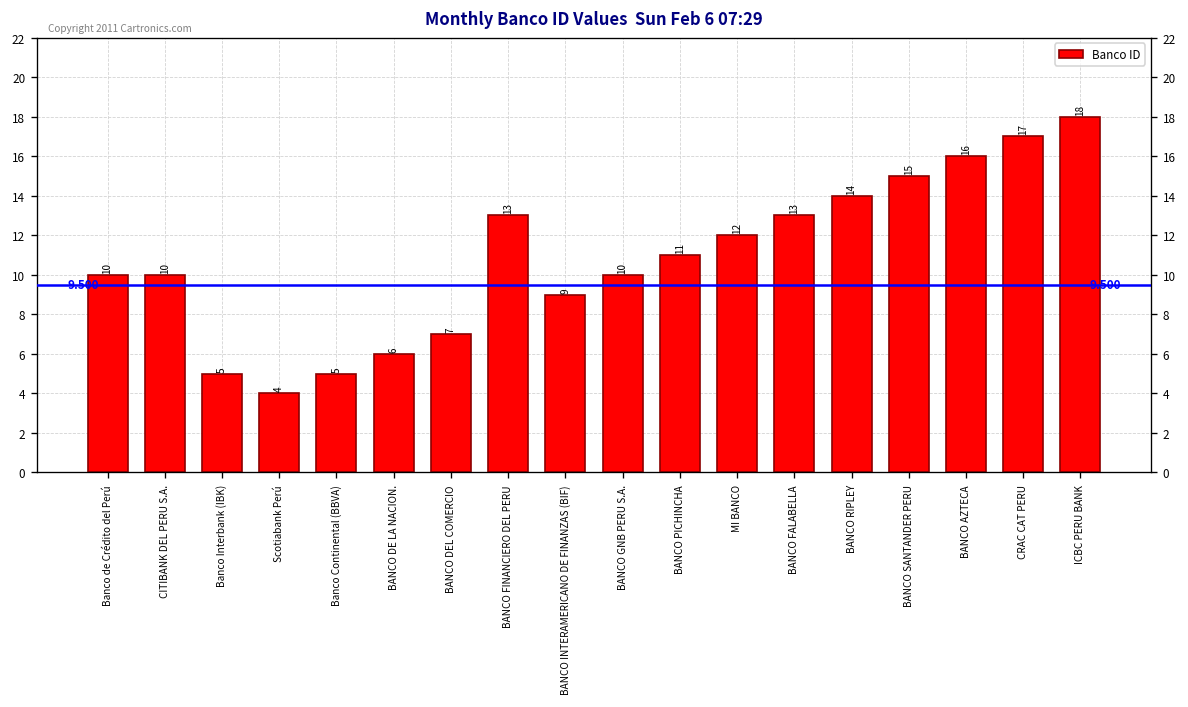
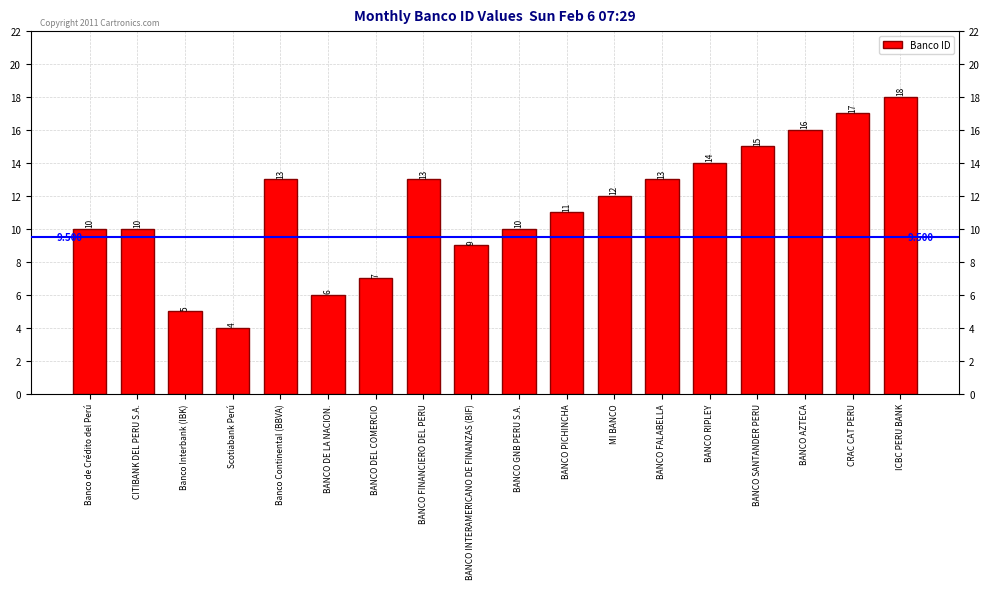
Banco Continental (BBVA): 5 -> 13
